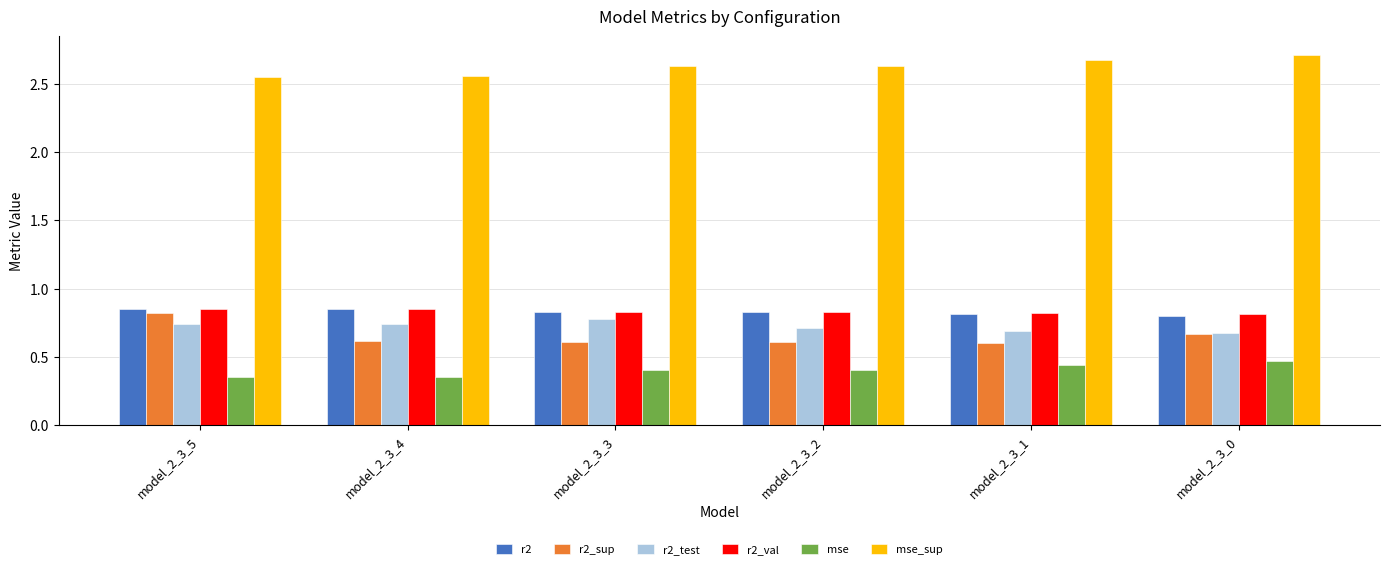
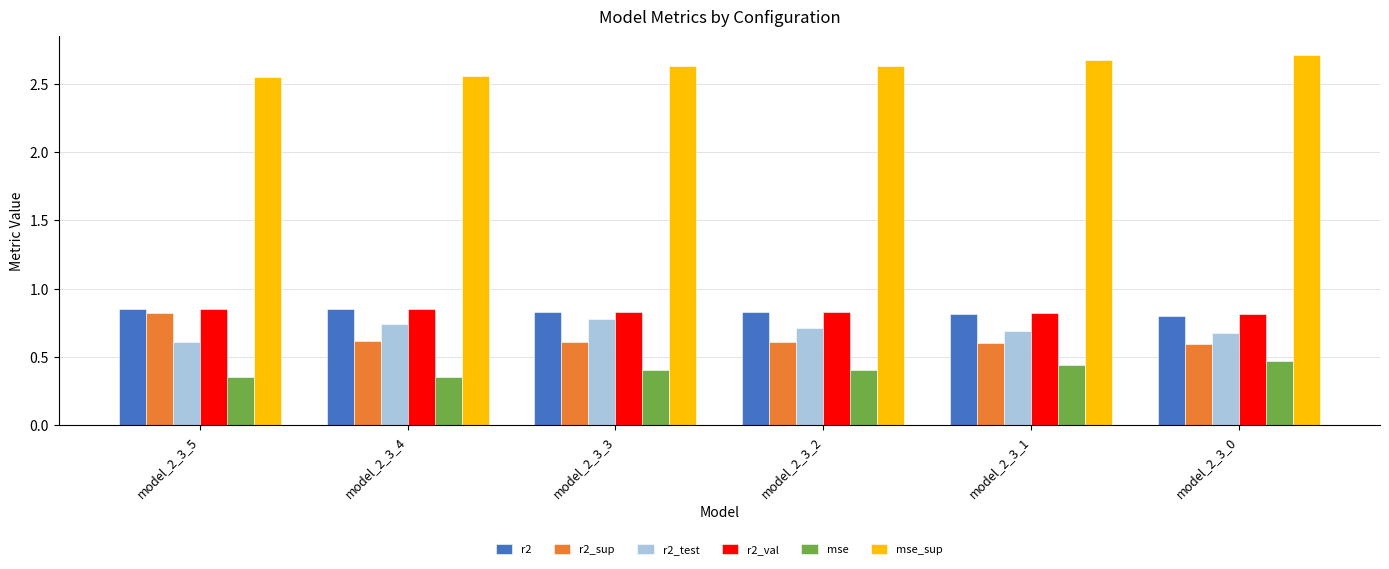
r2_test, model_2_3_5: 0.74 -> 0.61
r2_sup, model_2_3_0: 0.67 -> 0.59
